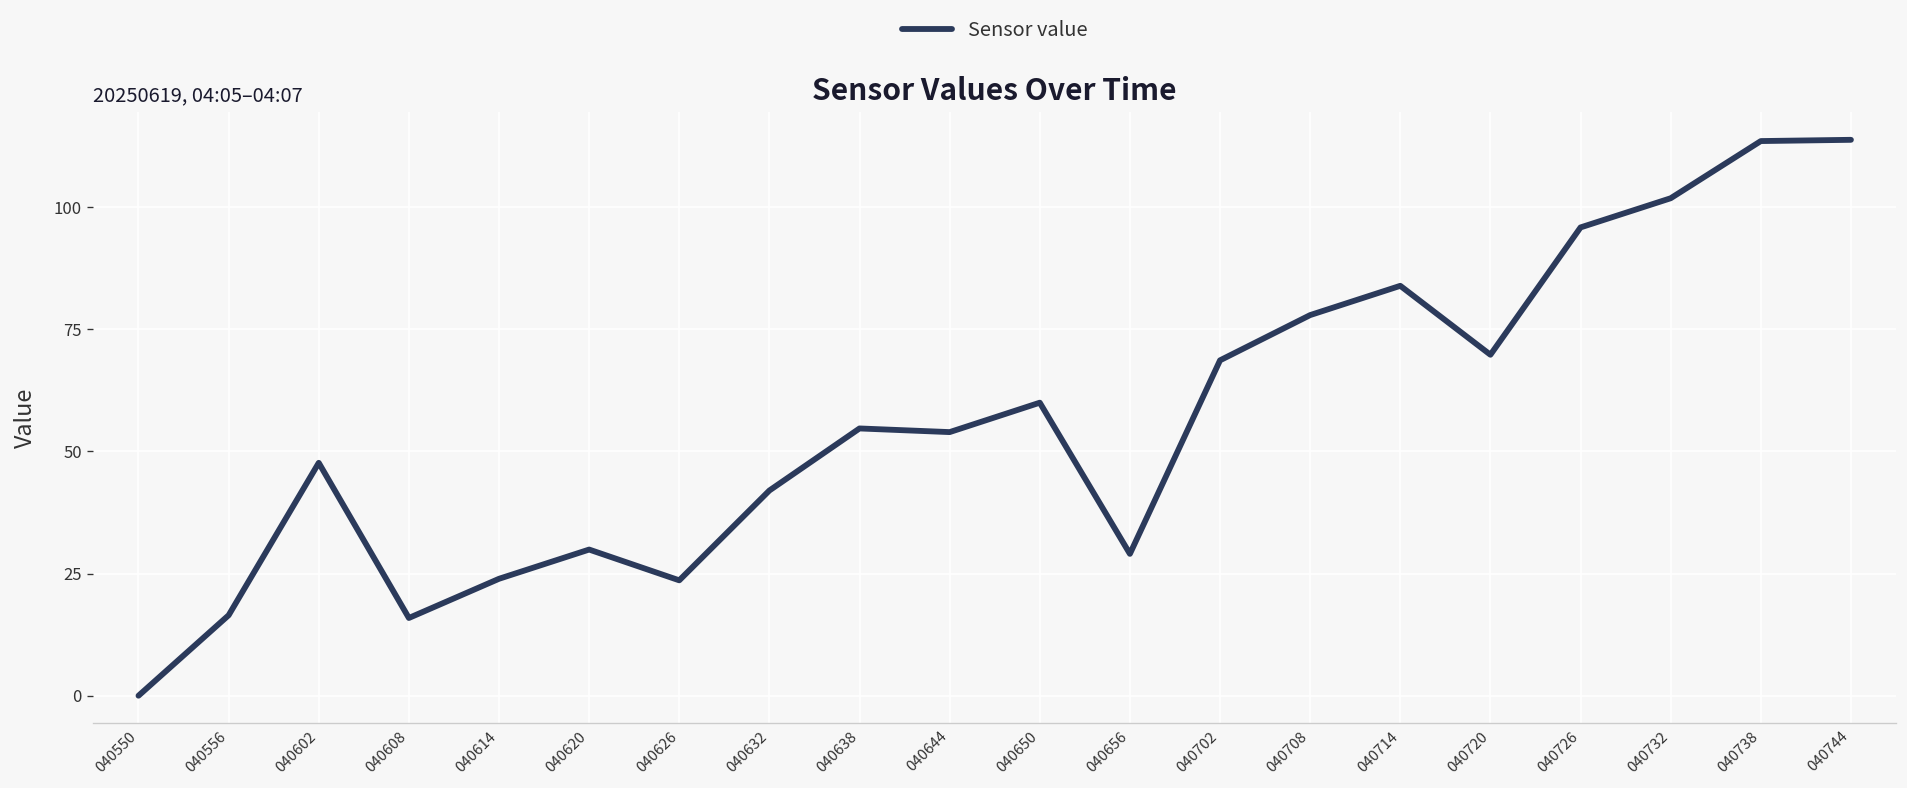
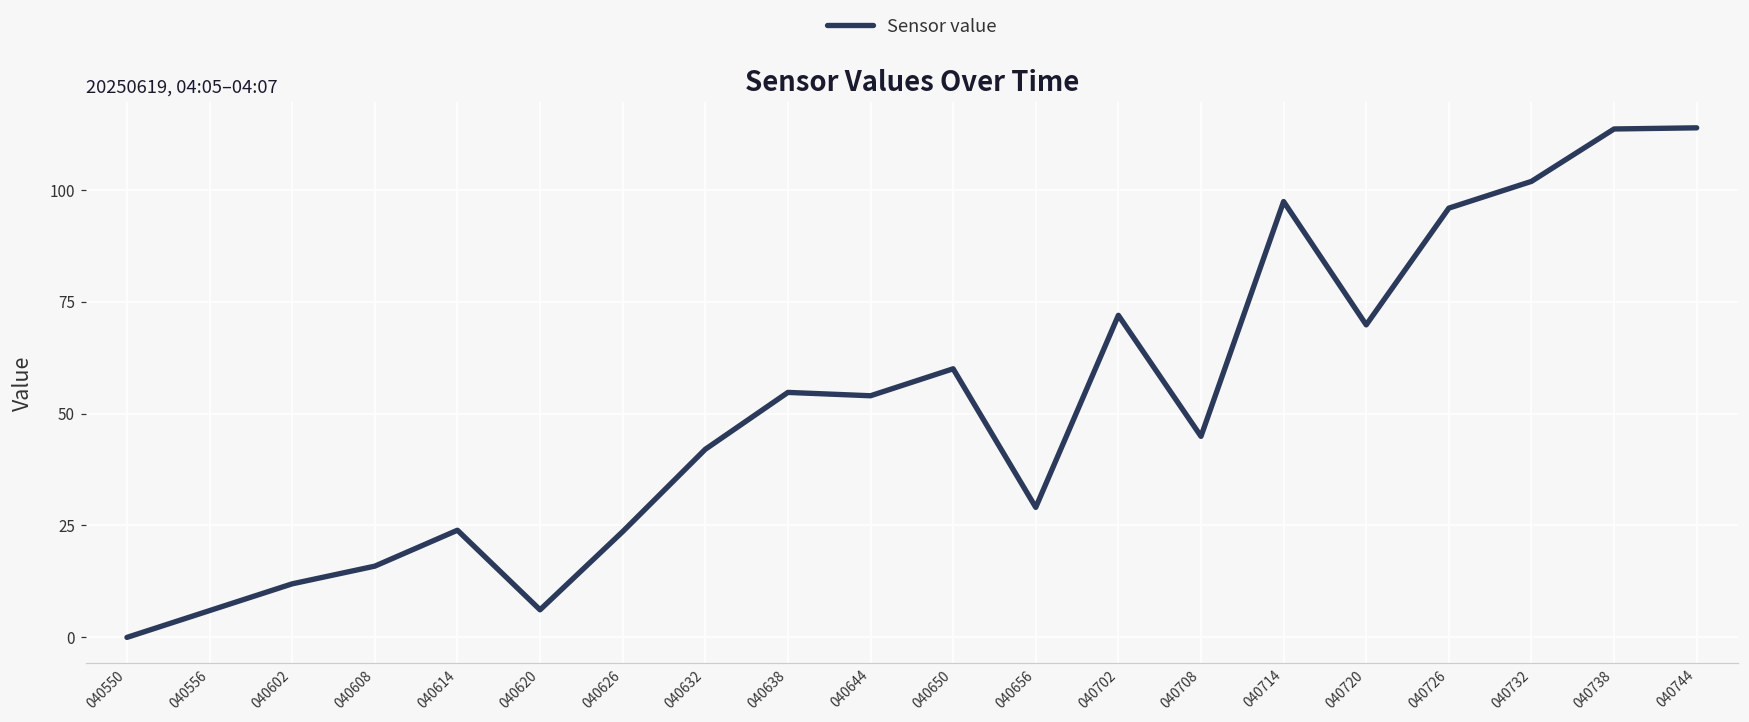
040556: 16 -> 6
040602: 48 -> 12
040620: 30 -> 6
040702: 69 -> 72
040708: 78 -> 45
040714: 84 -> 97
